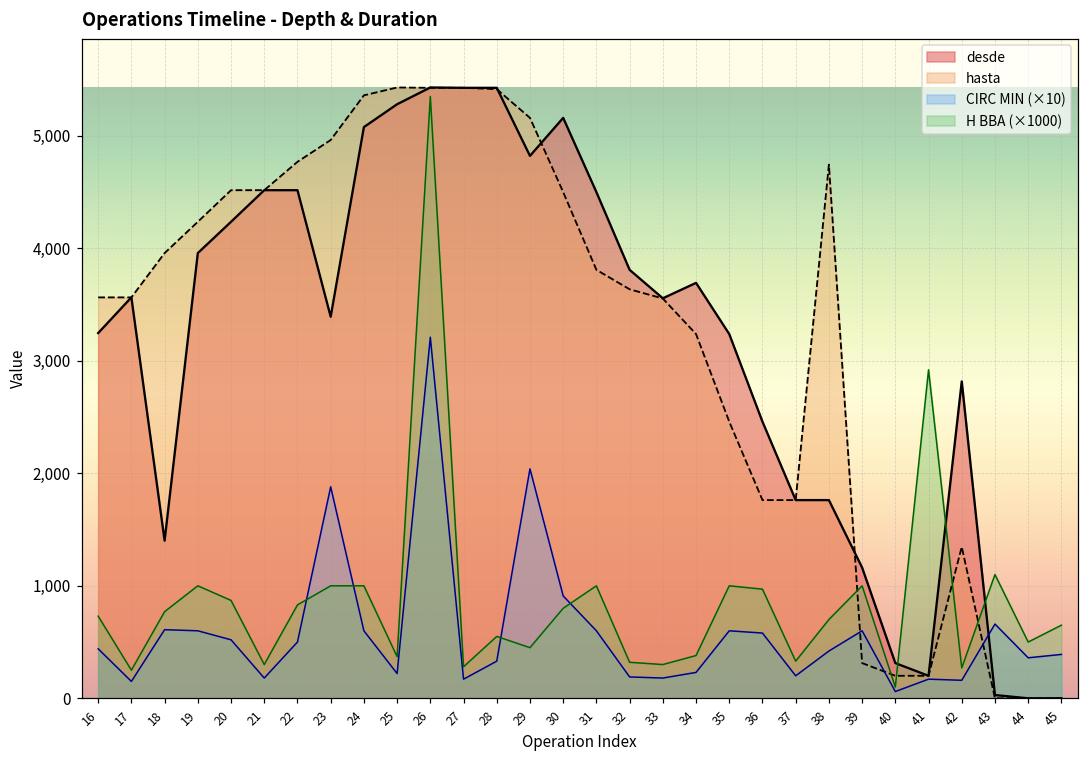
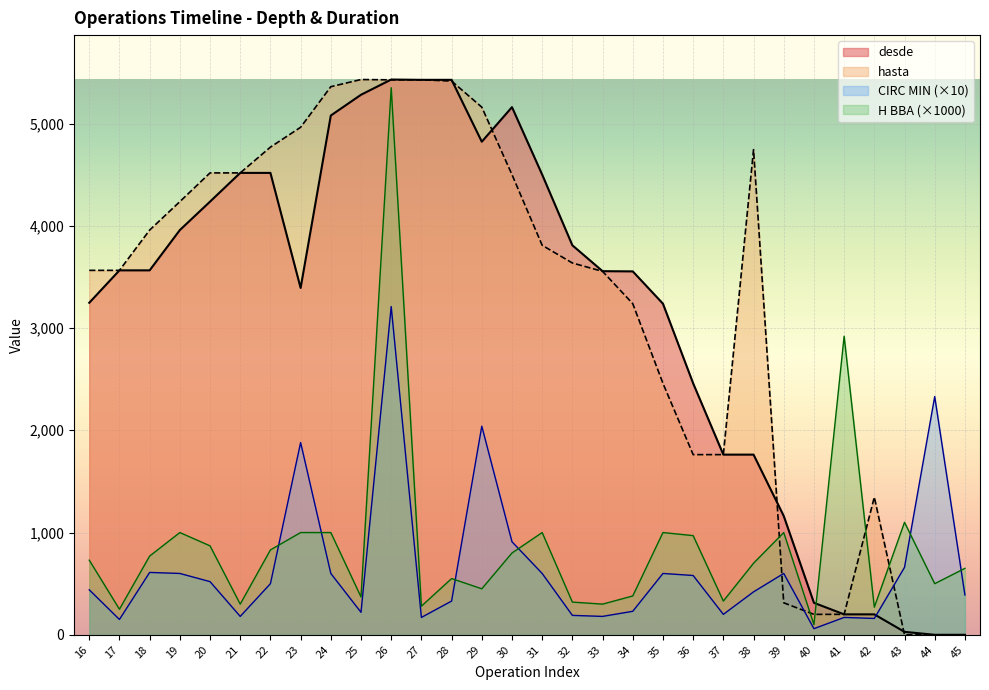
desde, 18: 1,400 -> 3,560
desde, 34: 3,690 -> 3,550
desde, 42: 2,820 -> 200
CIRC MIN (×10), 44: 360 -> 2,330
